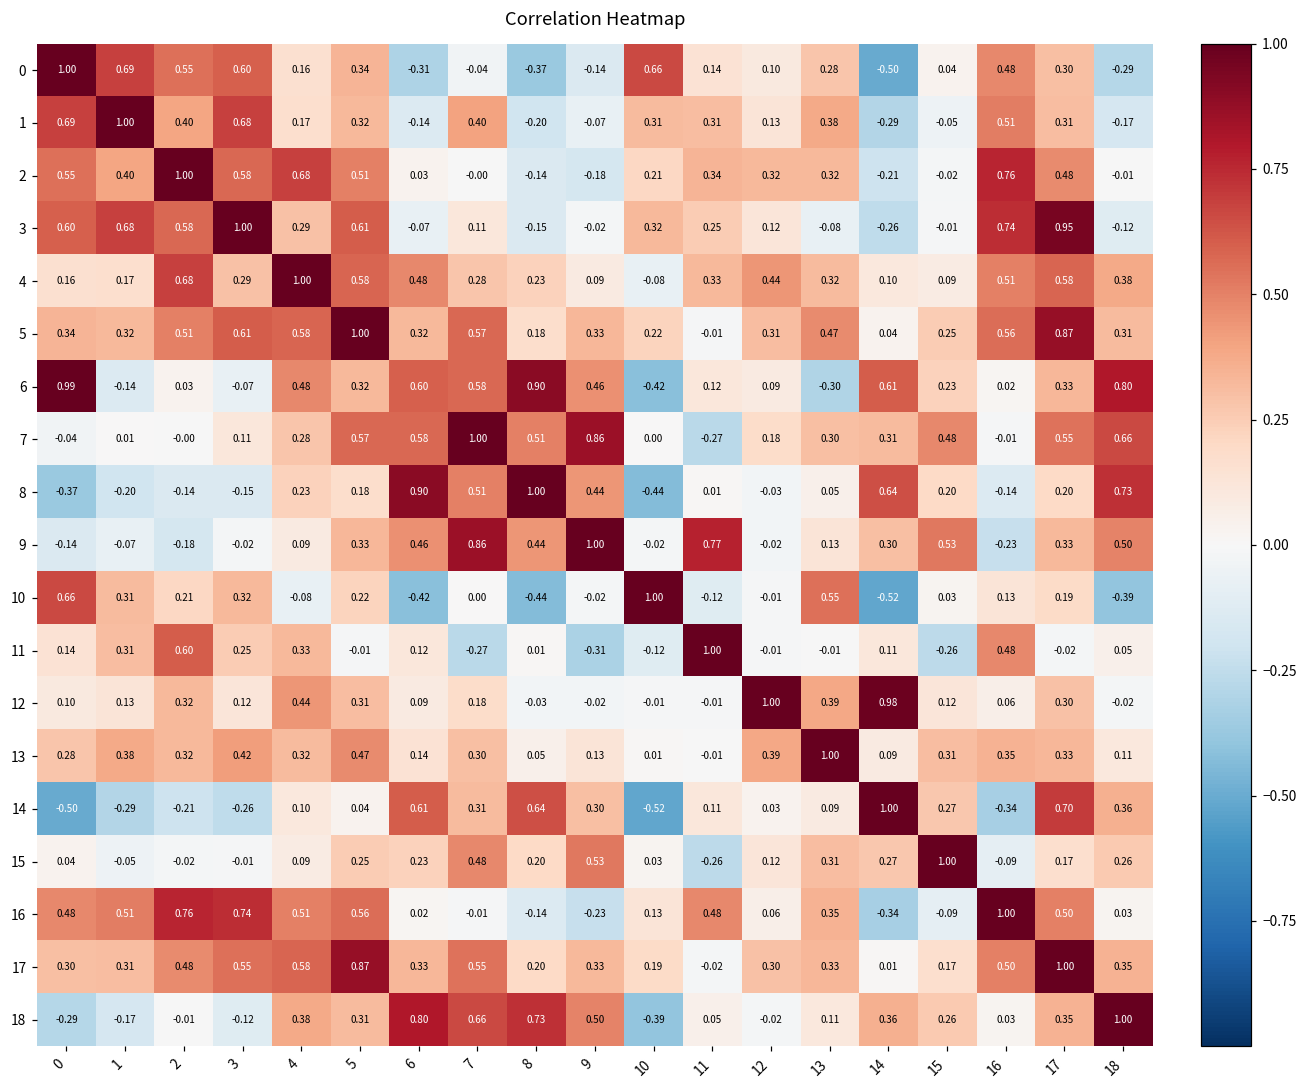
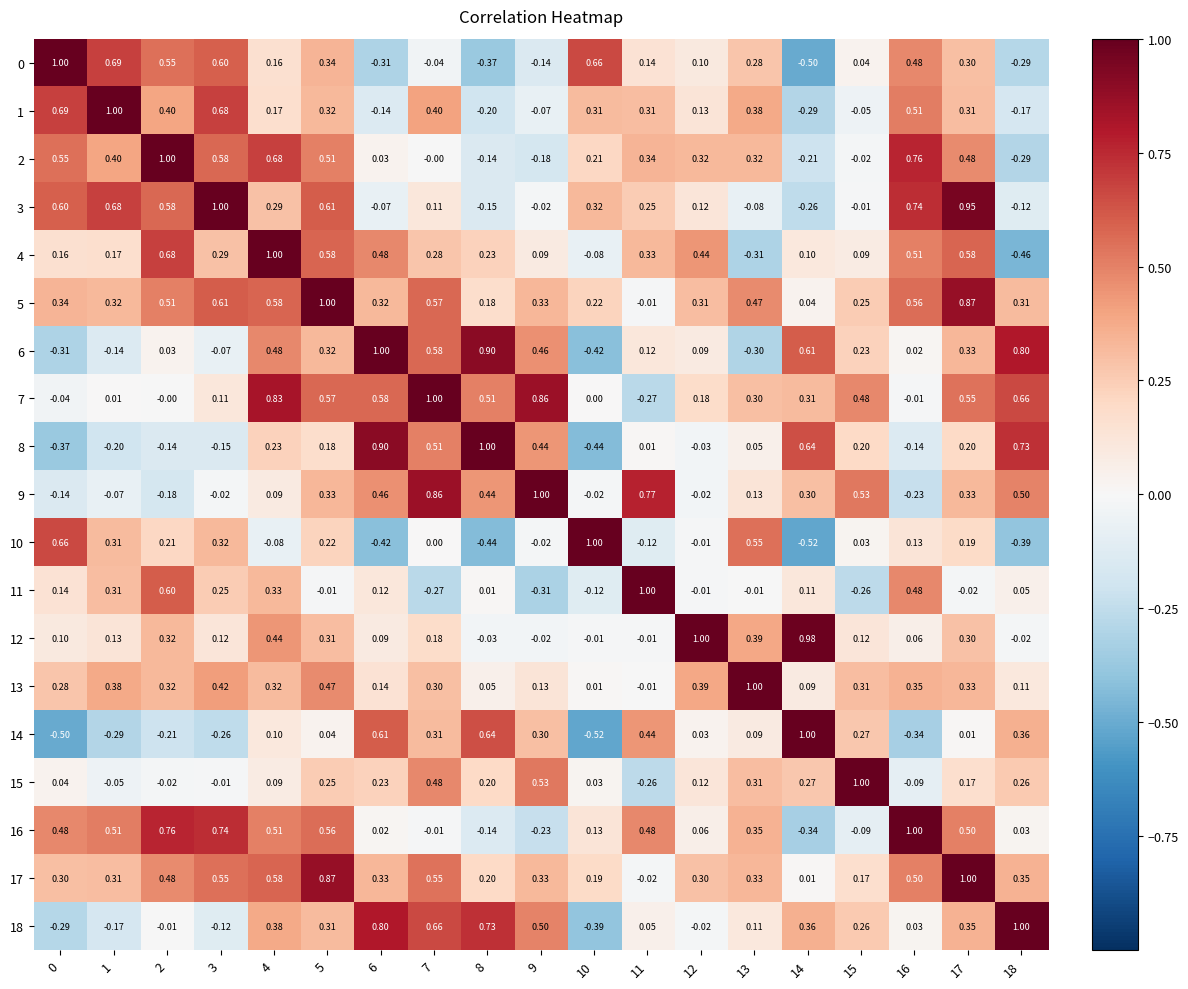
2, 18: -0.01 -> -0.29
4, 13: 0.32 -> -0.31
4, 18: 0.38 -> -0.46
6, 0: 0.99 -> -0.31
6, 6: 0.60 -> 1.00
7, 4: 0.28 -> 0.83
14, 11: 0.11 -> 0.44
14, 17: 0.70 -> 0.01
